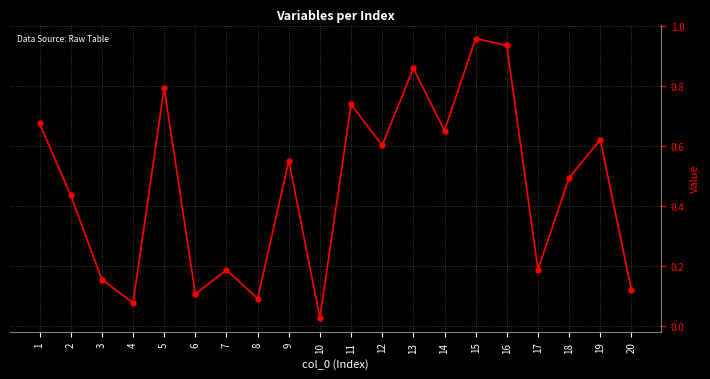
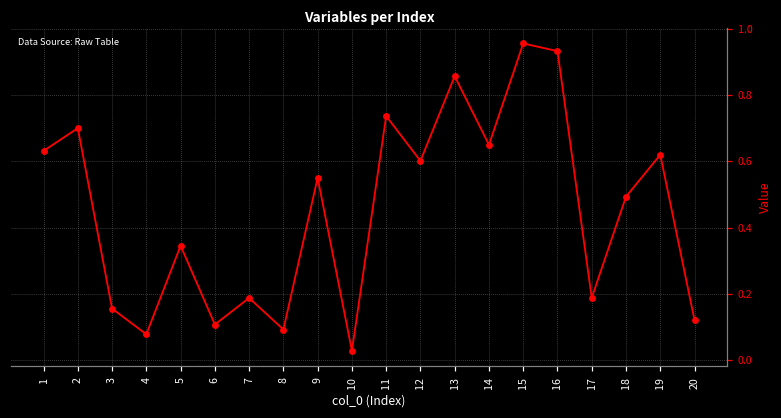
1: 0.67 -> 0.63
2: 0.43 -> 0.70
5: 0.79 -> 0.34
